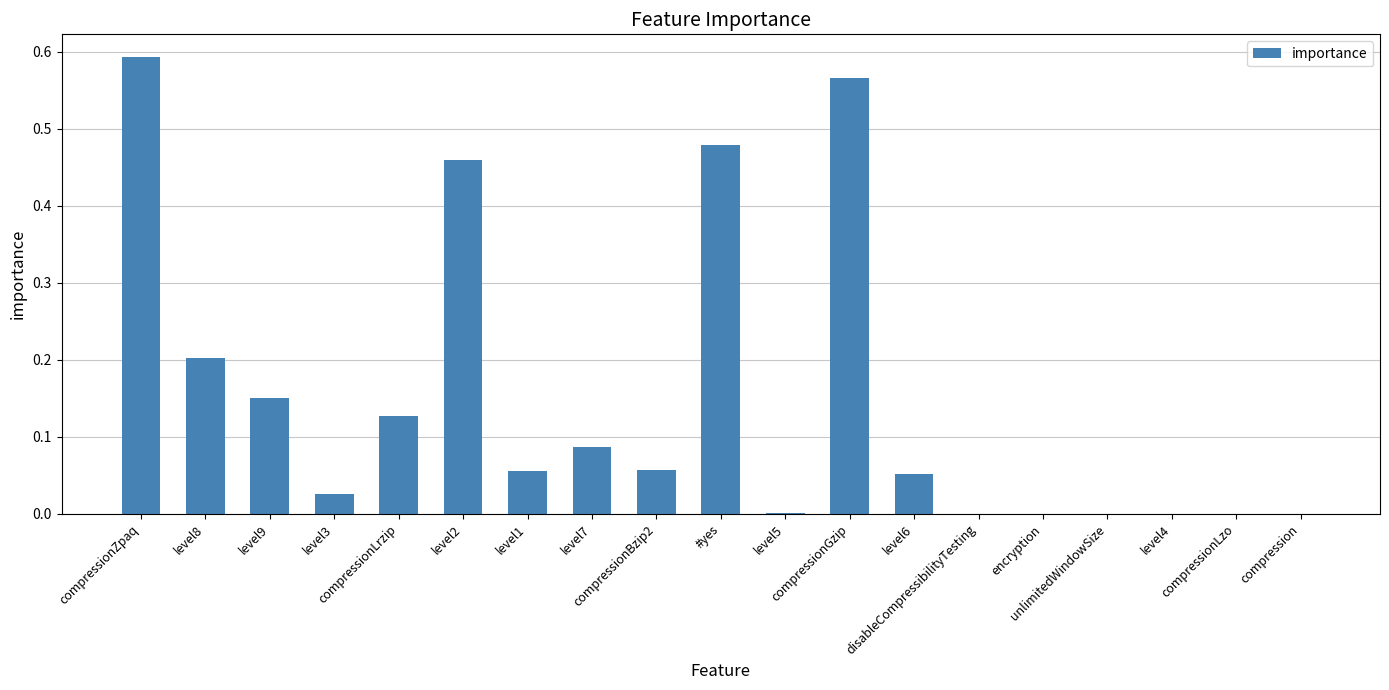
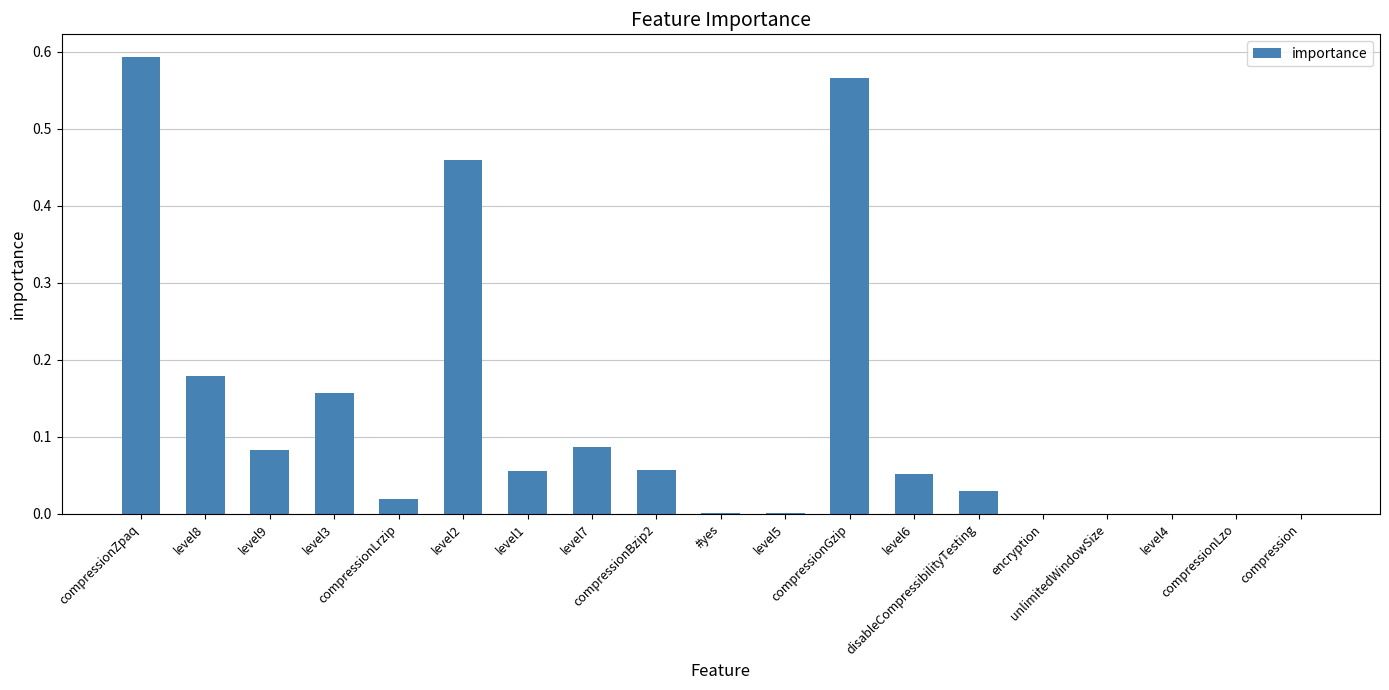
level8: 0.20 -> 0.18
level9: 0.15 -> 0.08
level3: 0.03 -> 0.16
compressionLrzip: 0.13 -> 0.02
#yes: 0.48 -> 0.00
disableCompressibilityTesting: 0.00 -> 0.03
